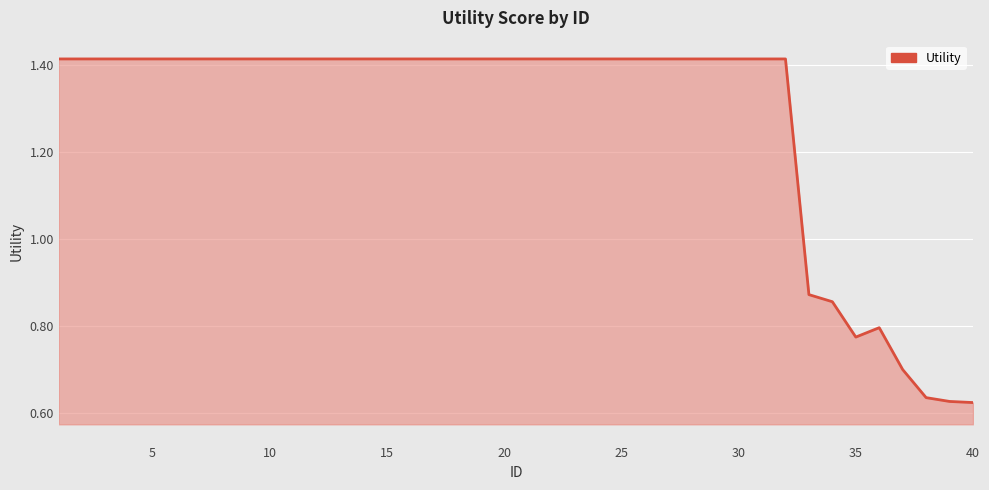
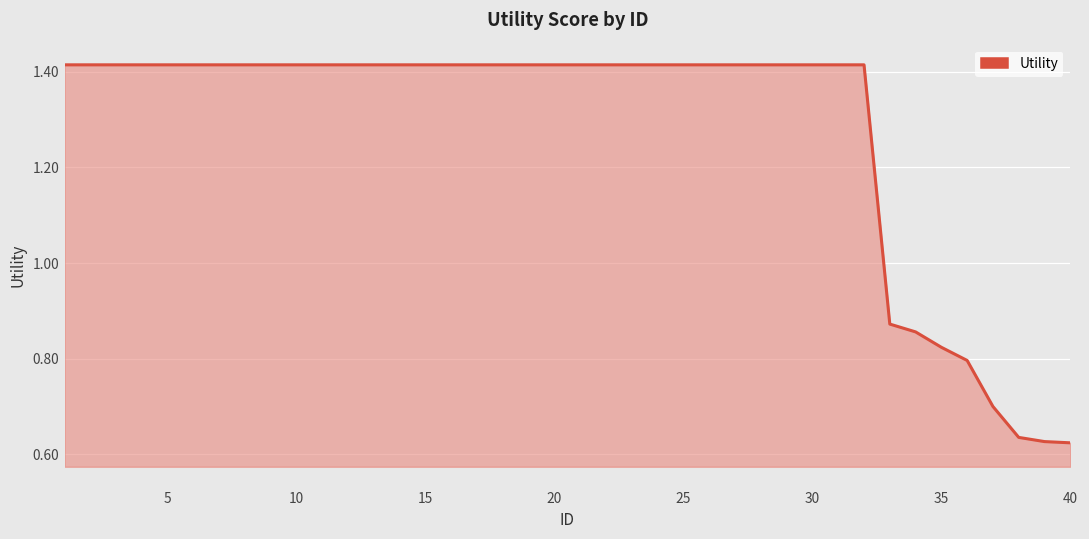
35: 0.77 -> 0.82
